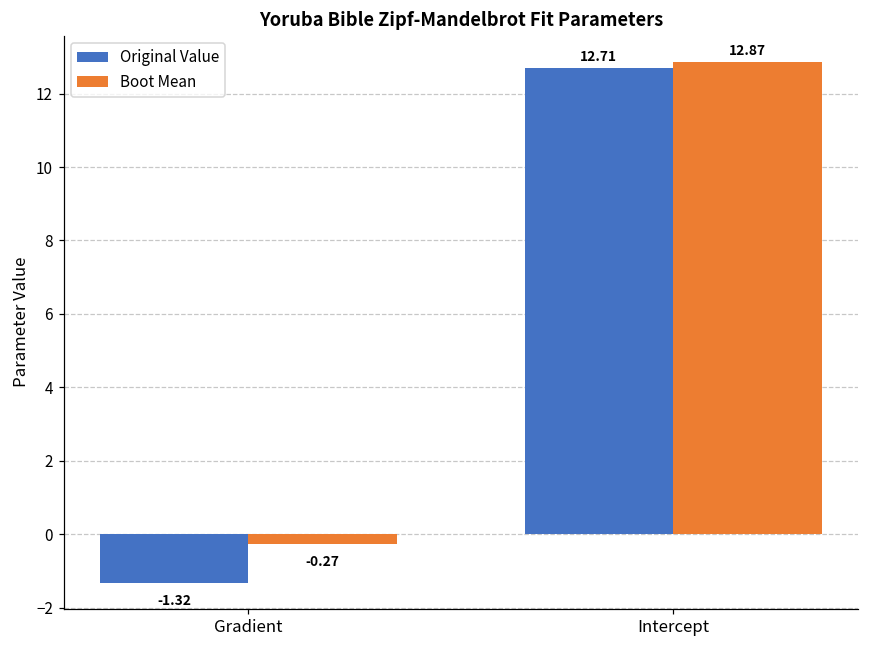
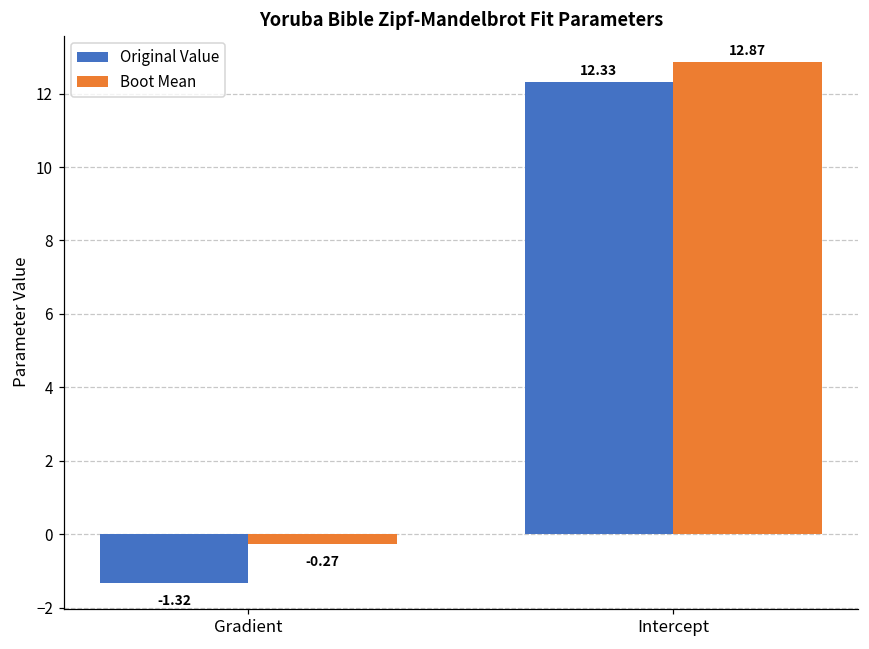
Original Value, Intercept: 12.71 -> 12.33
